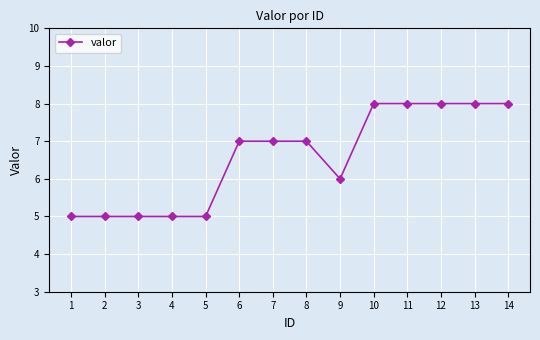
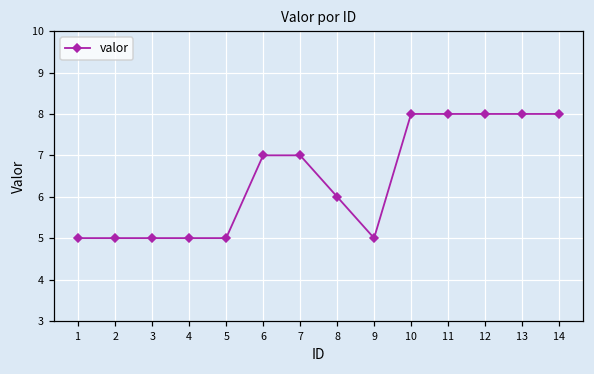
8: 7 -> 6
9: 6 -> 5
